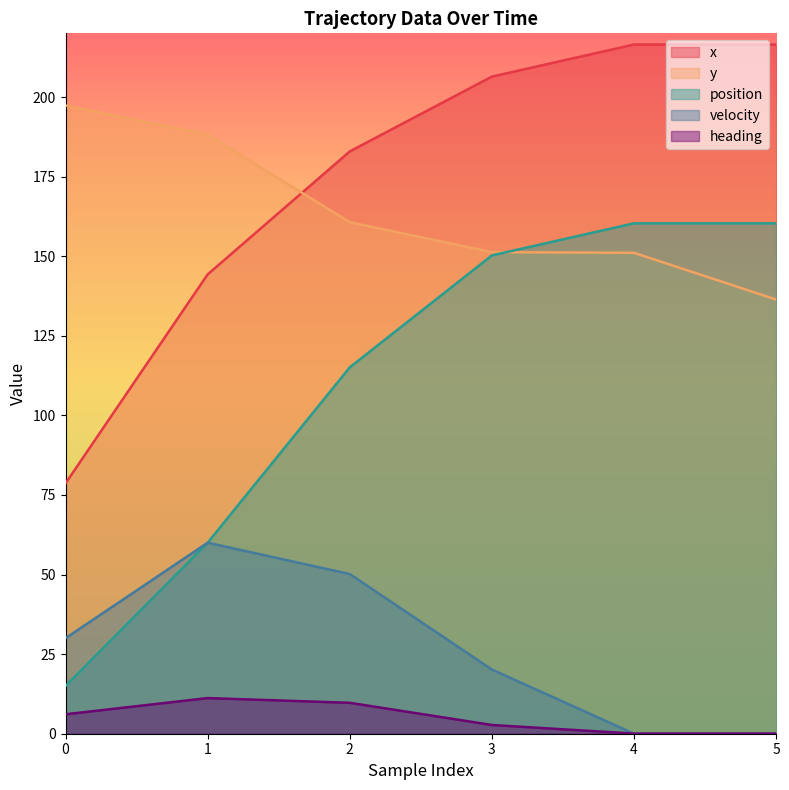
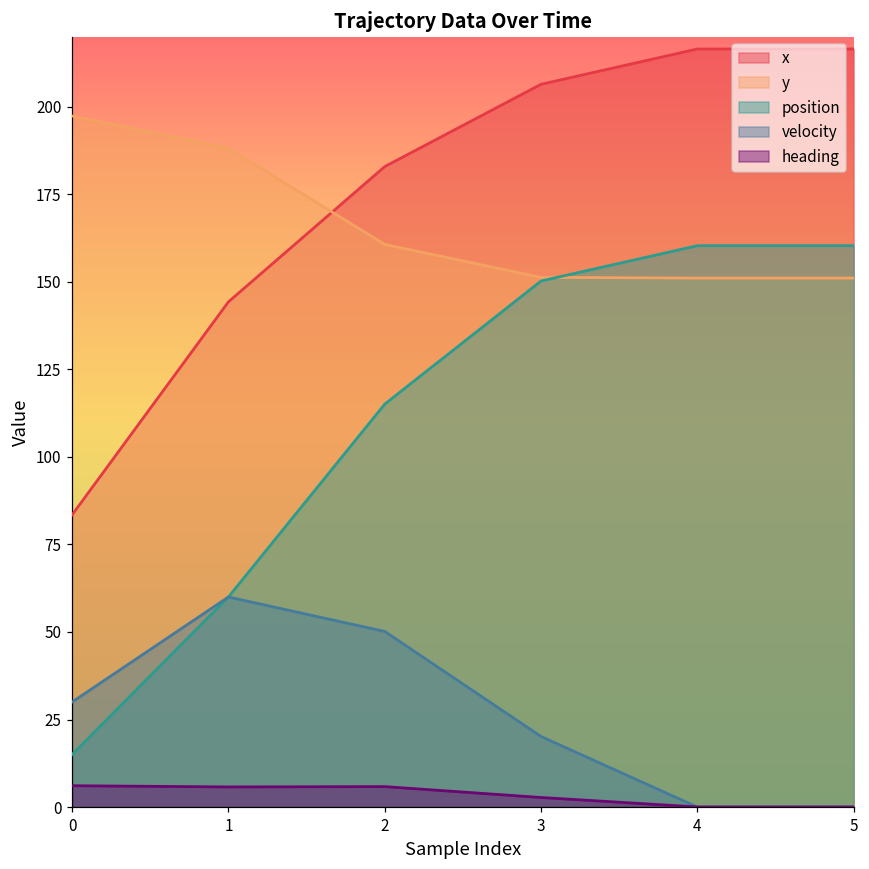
x, 0: 79 -> 83
heading, 1: 11 -> 6
heading, 2: 10 -> 6
y, 5: 136 -> 151
